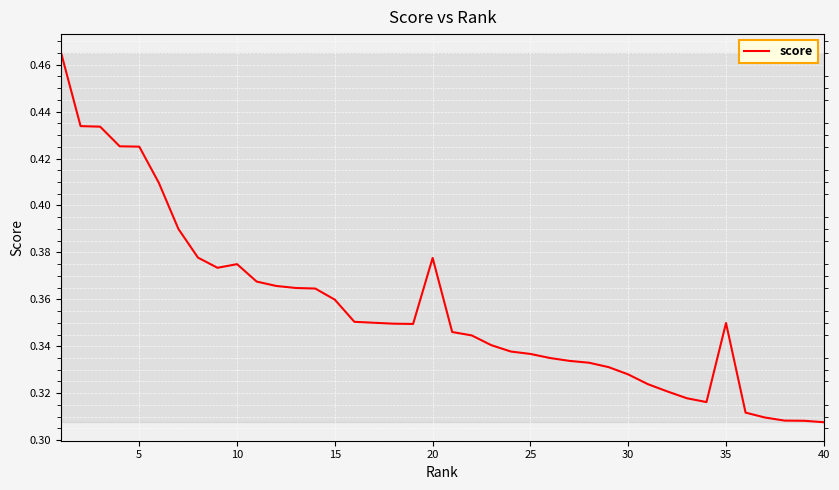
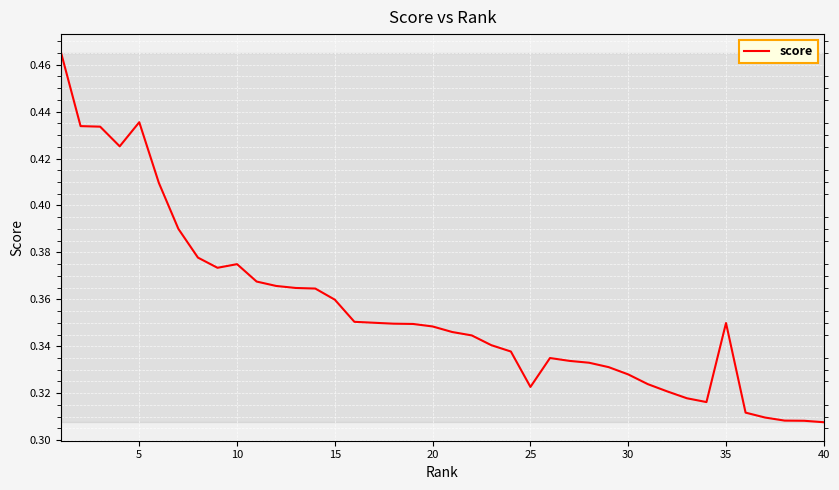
5: 0.425 -> 0.435
20: 0.378 -> 0.348
25: 0.337 -> 0.323
